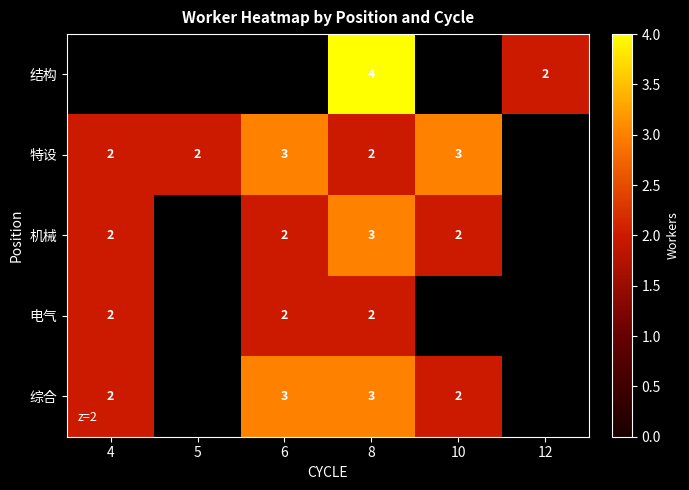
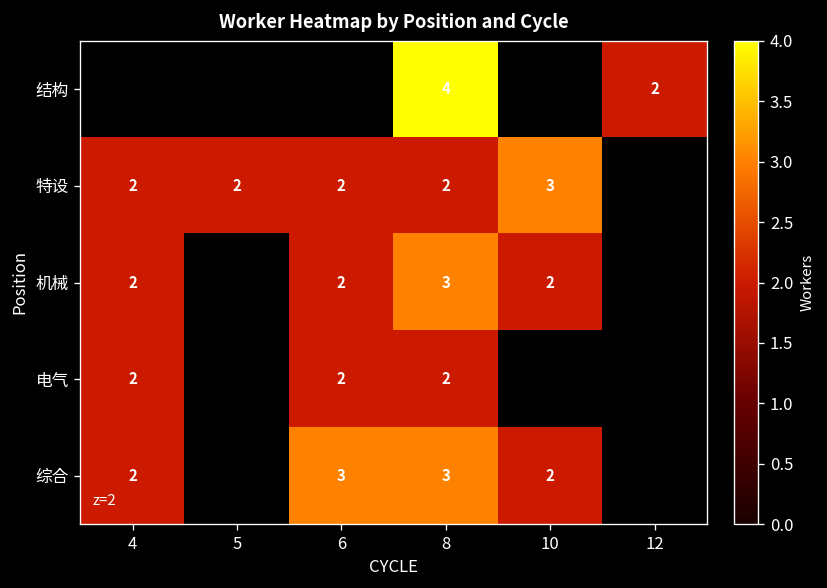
特设, 6: 3 -> 2
